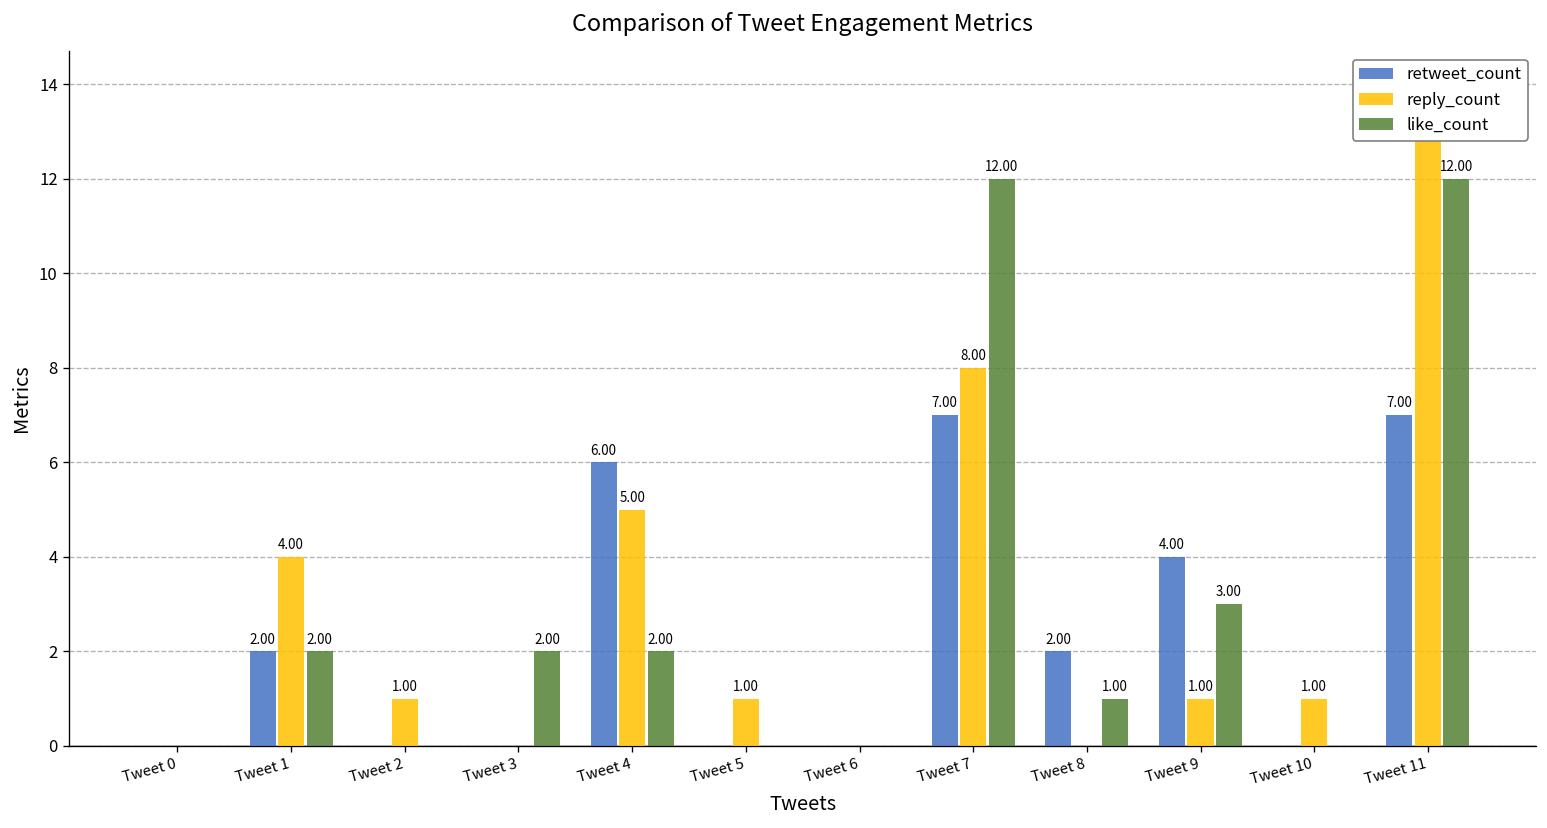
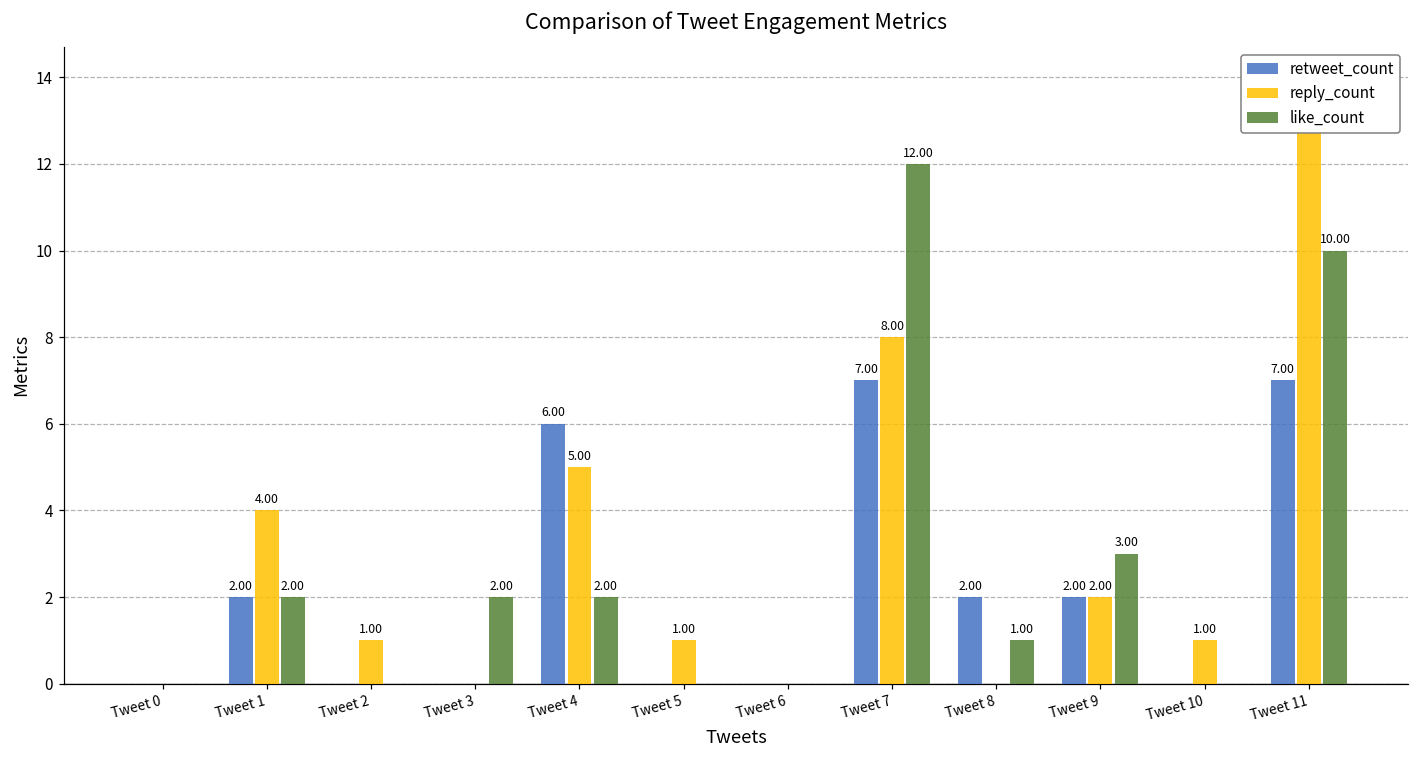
retweet_count, Tweet 9: 4.00 -> 2.00
reply_count, Tweet 9: 1.00 -> 2.00
like_count, Tweet 11: 12.00 -> 10.00
